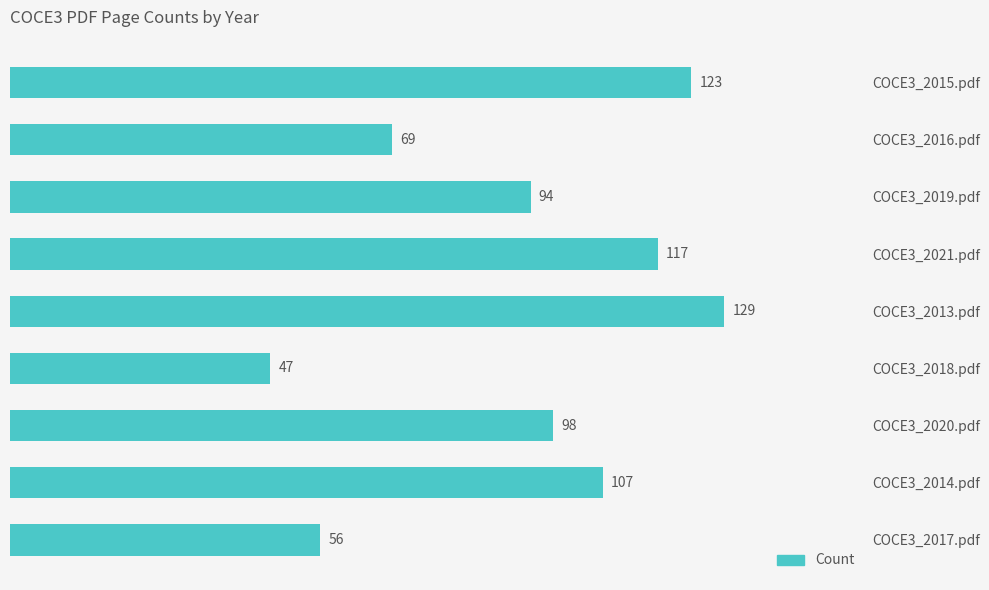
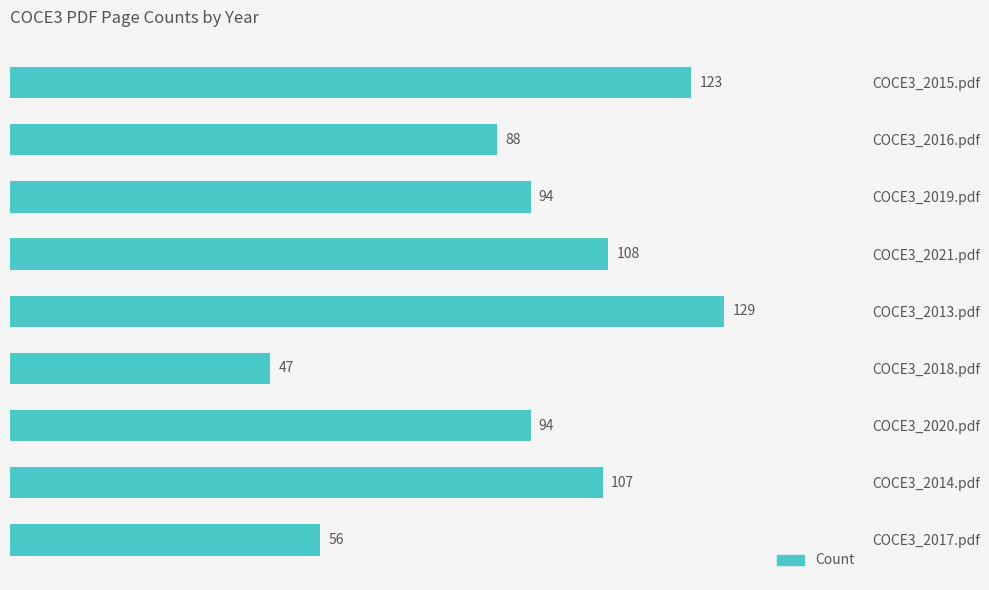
COCE3_2016.pdf: 69 -> 88
COCE3_2021.pdf: 117 -> 108
COCE3_2020.pdf: 98 -> 94
